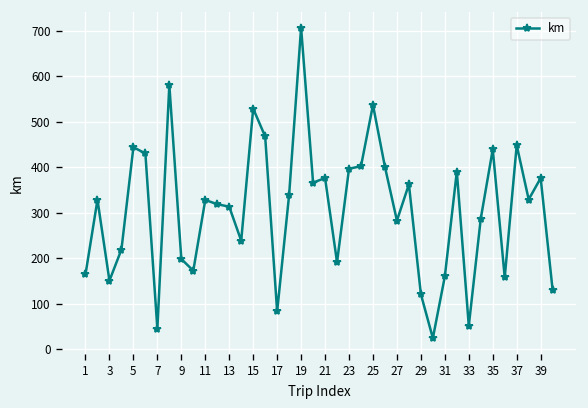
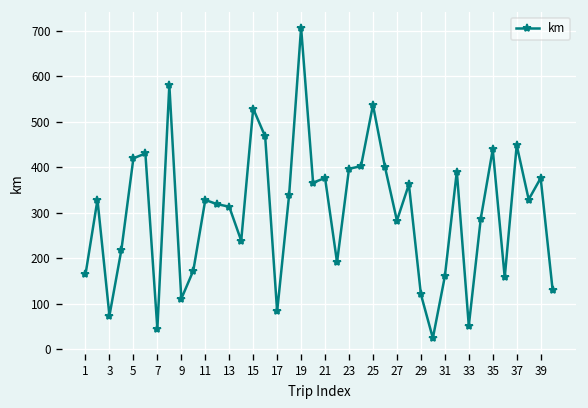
3: 150 -> 70
5: 440 -> 420
9: 200 -> 110
